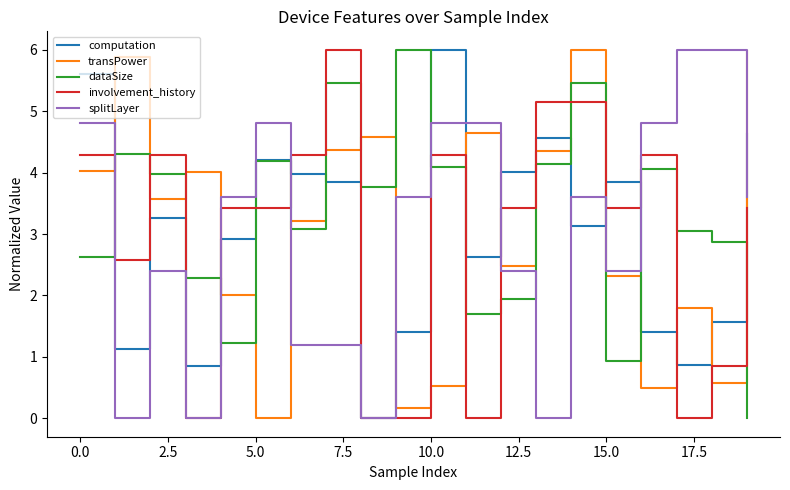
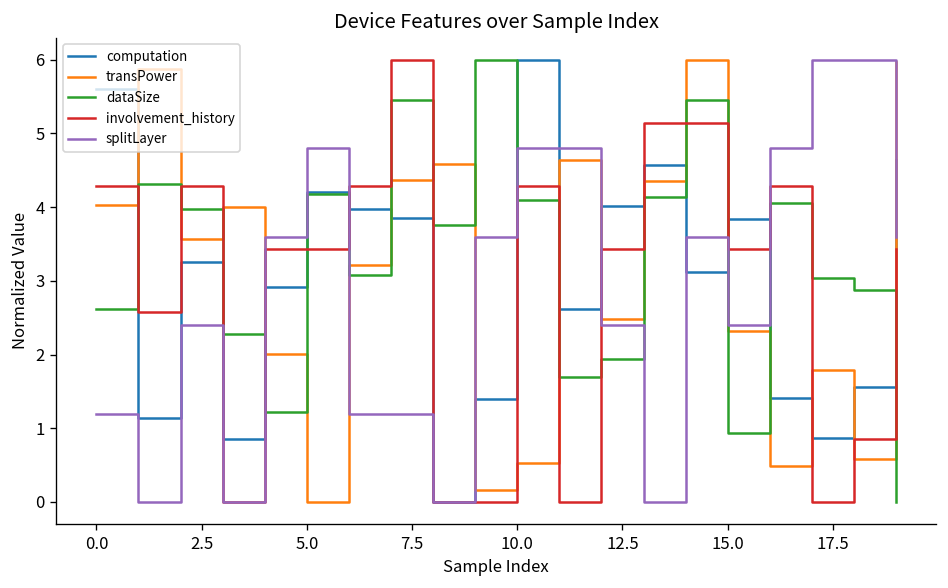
splitLayer, 0.0: 4.8 -> 1.2
